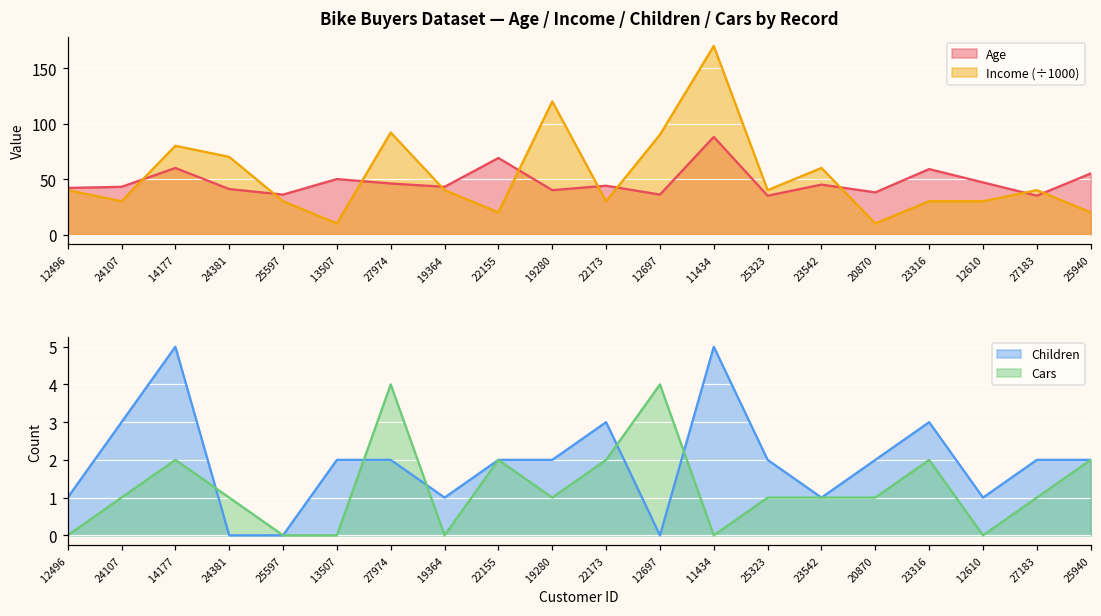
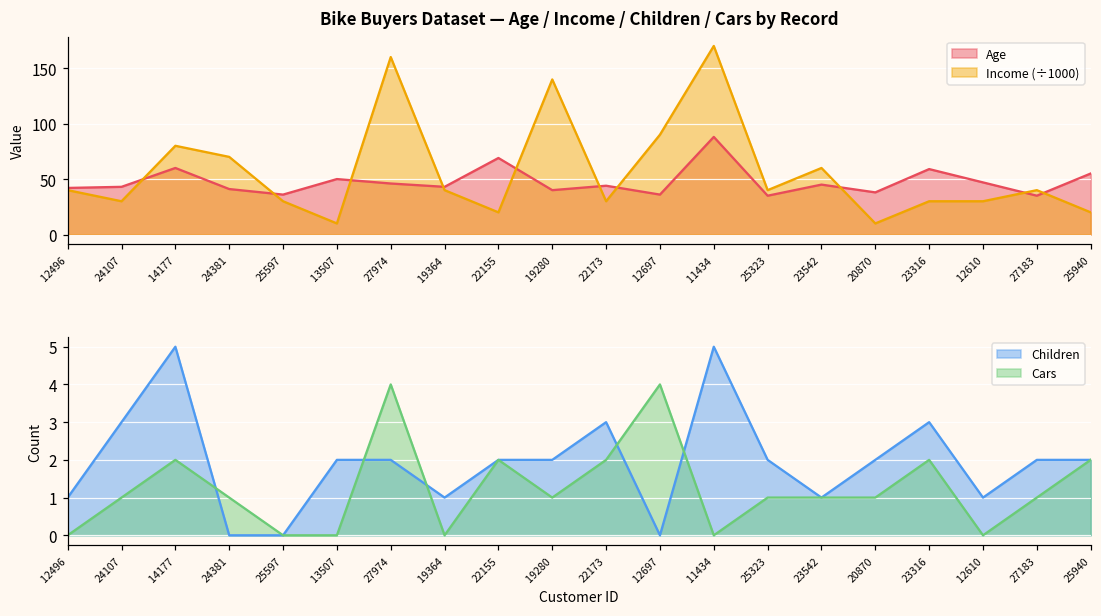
Bike Buyers Dataset — Age / Income / Children / Cars by Record, Income (÷1000), 27974: 92 -> 160
Bike Buyers Dataset — Age / Income / Children / Cars by Record, Income (÷1000), 19280: 120 -> 140
